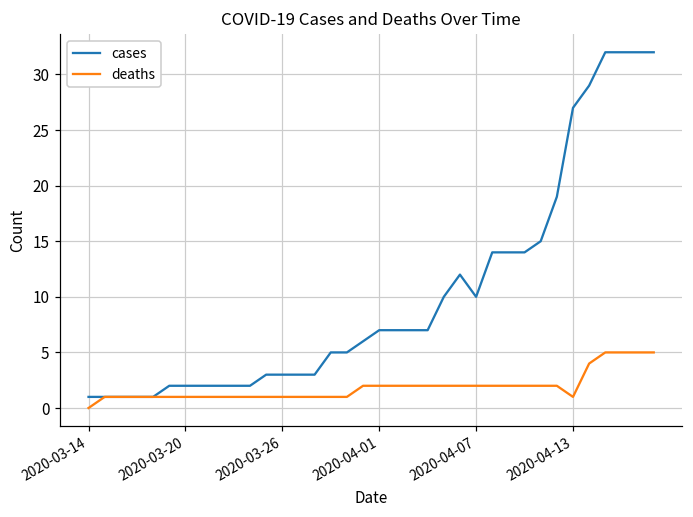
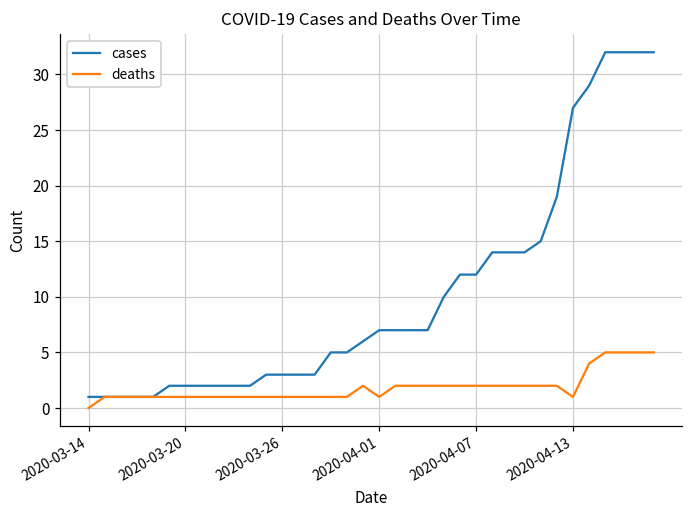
deaths, 2020-04-01: 2 -> 1
cases, 2020-04-07: 10 -> 12
